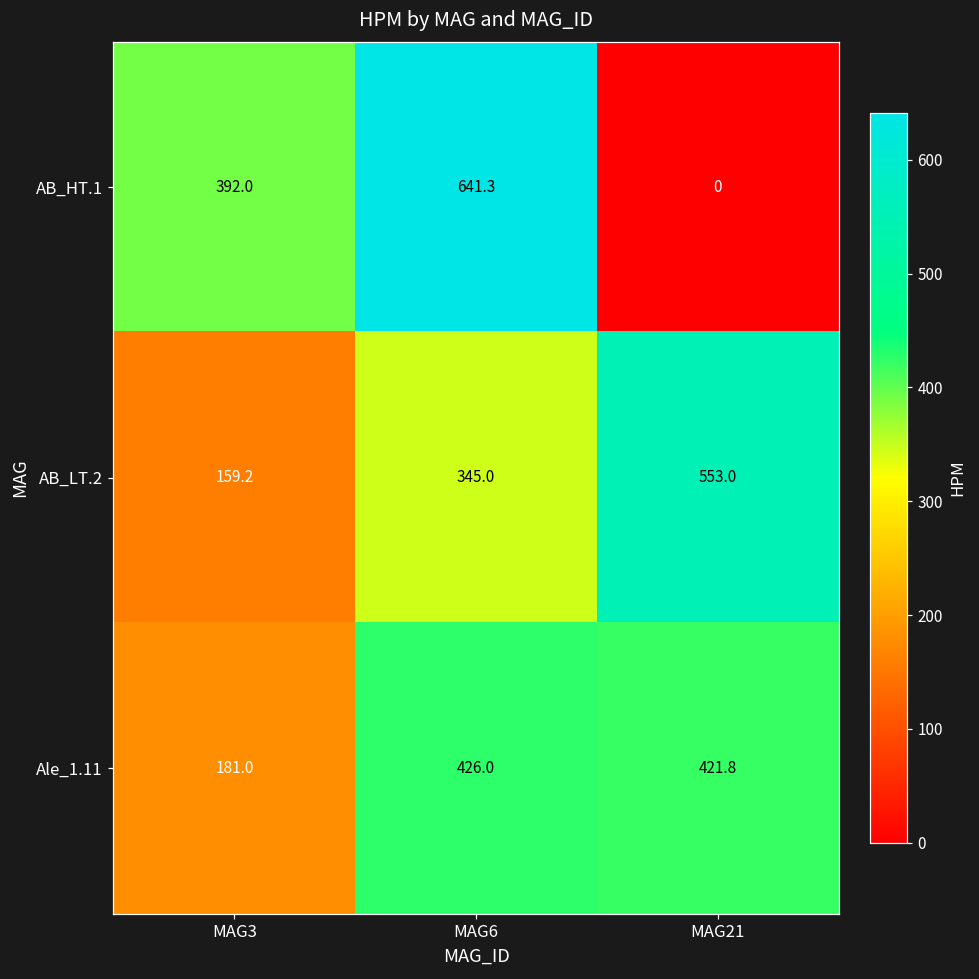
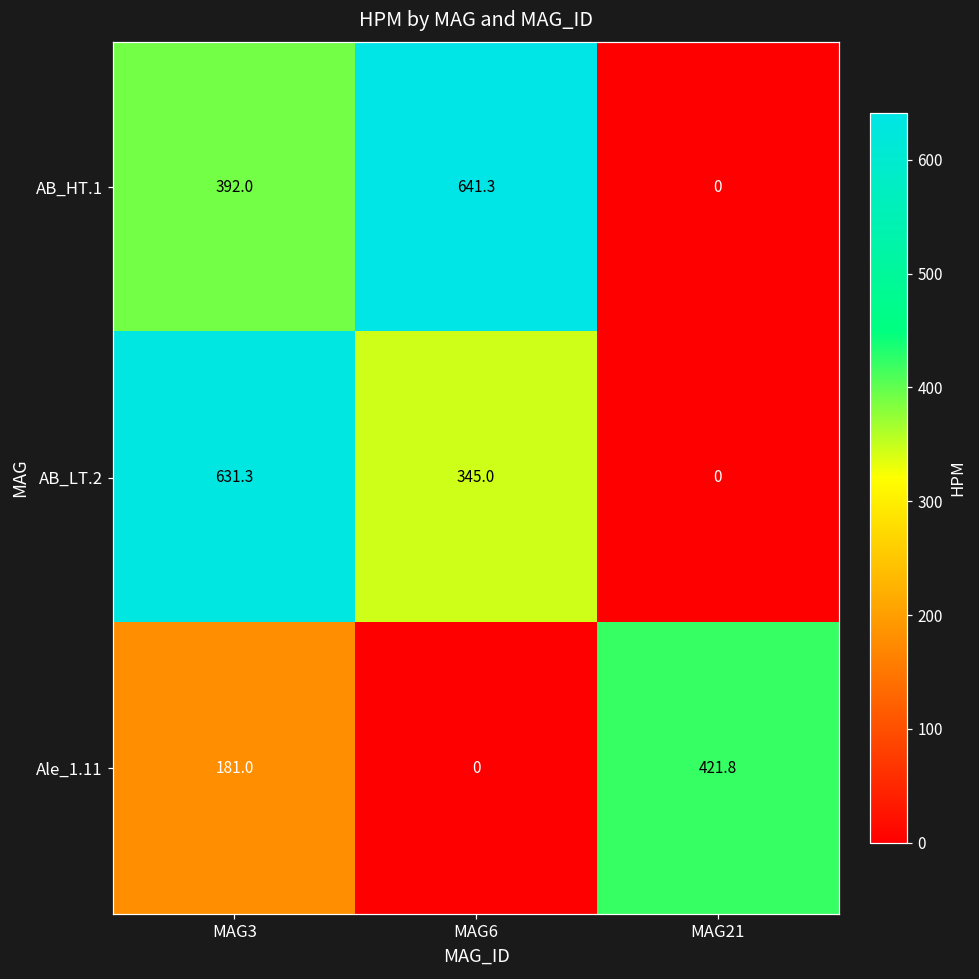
AB_LT.2, MAG3: 159.2 -> 631.3
AB_LT.2, MAG21: 553.0 -> 0
Ale_1.11, MAG6: 426.0 -> 0
